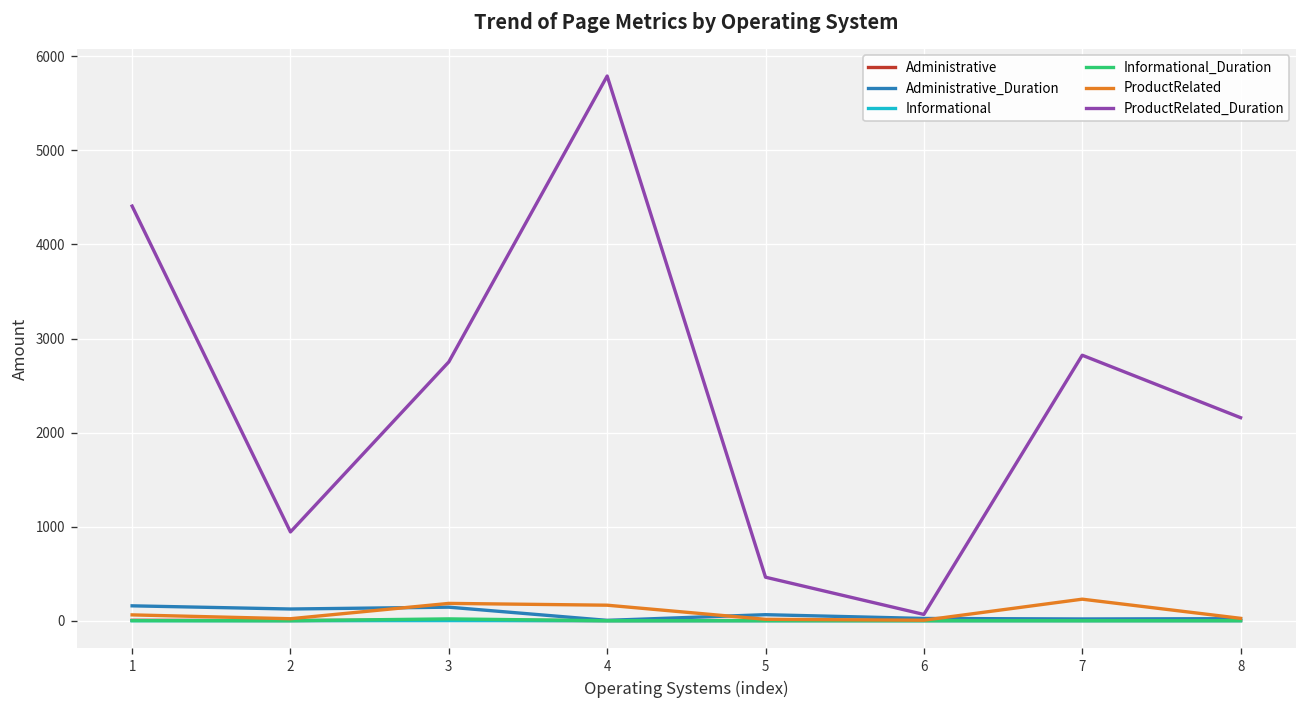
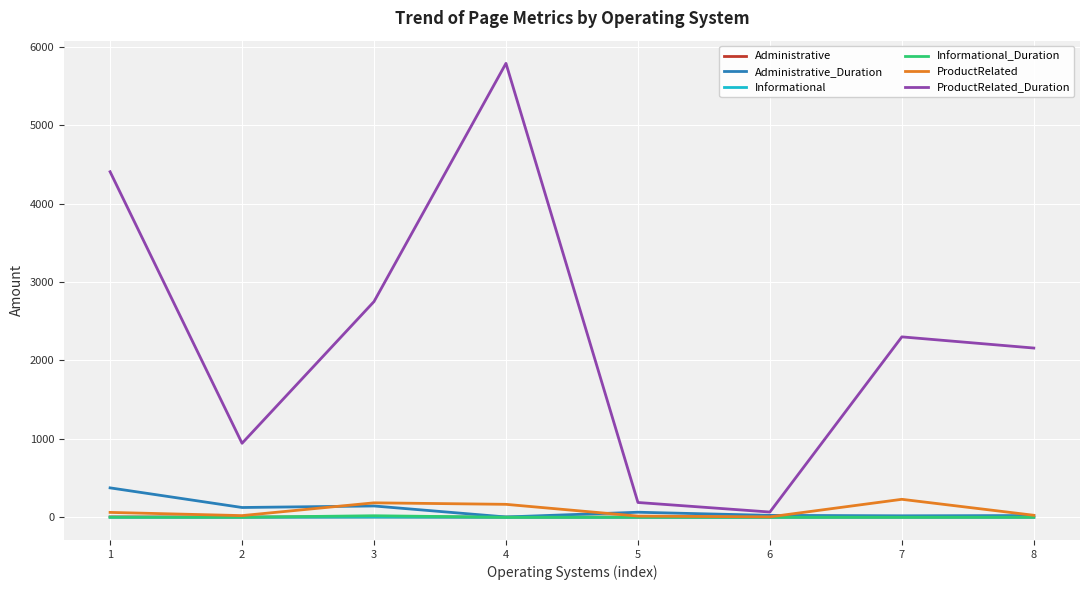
Administrative_Duration, 1: 200 -> 400
ProductRelated_Duration, 5: 500 -> 200
ProductRelated_Duration, 7: 2800 -> 2300
